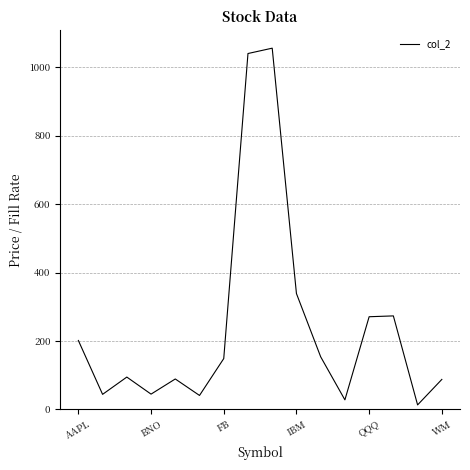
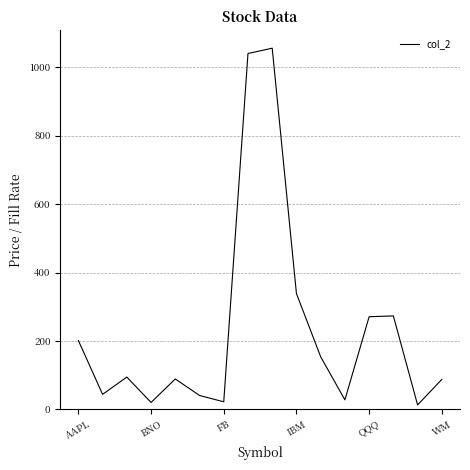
BNO: 40 -> 20
FB: 150 -> 20
